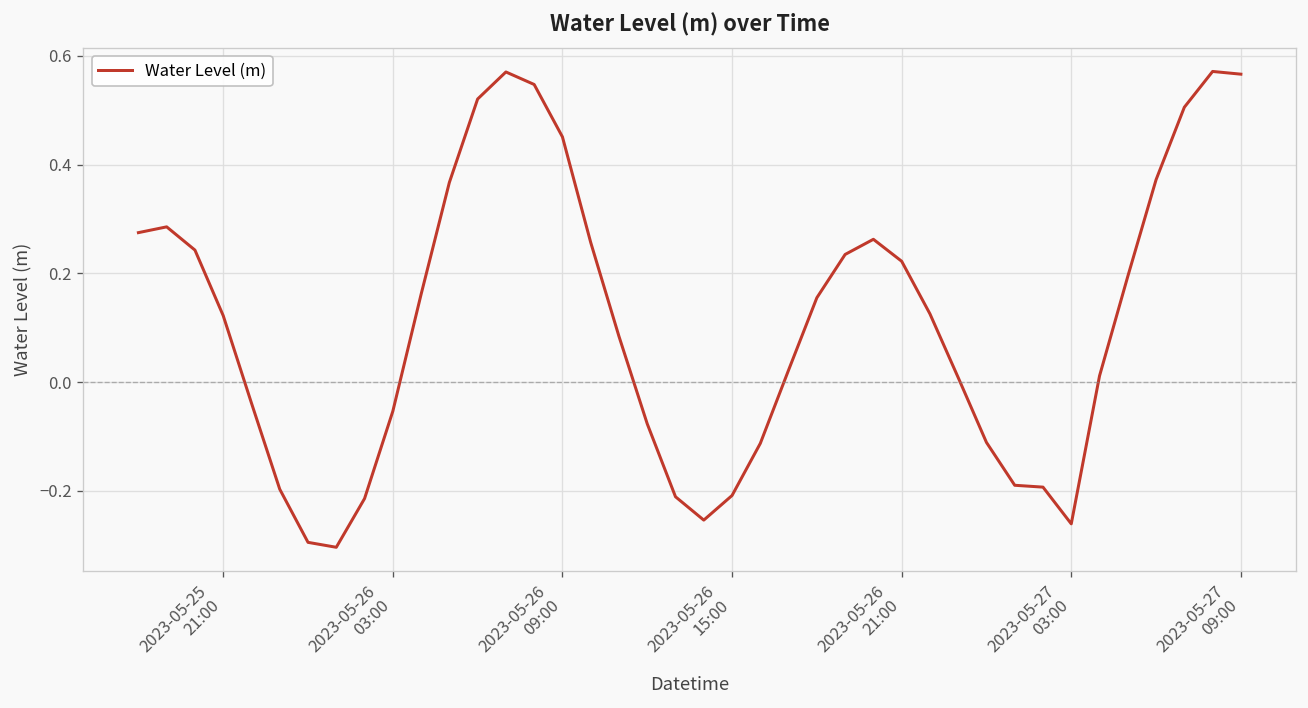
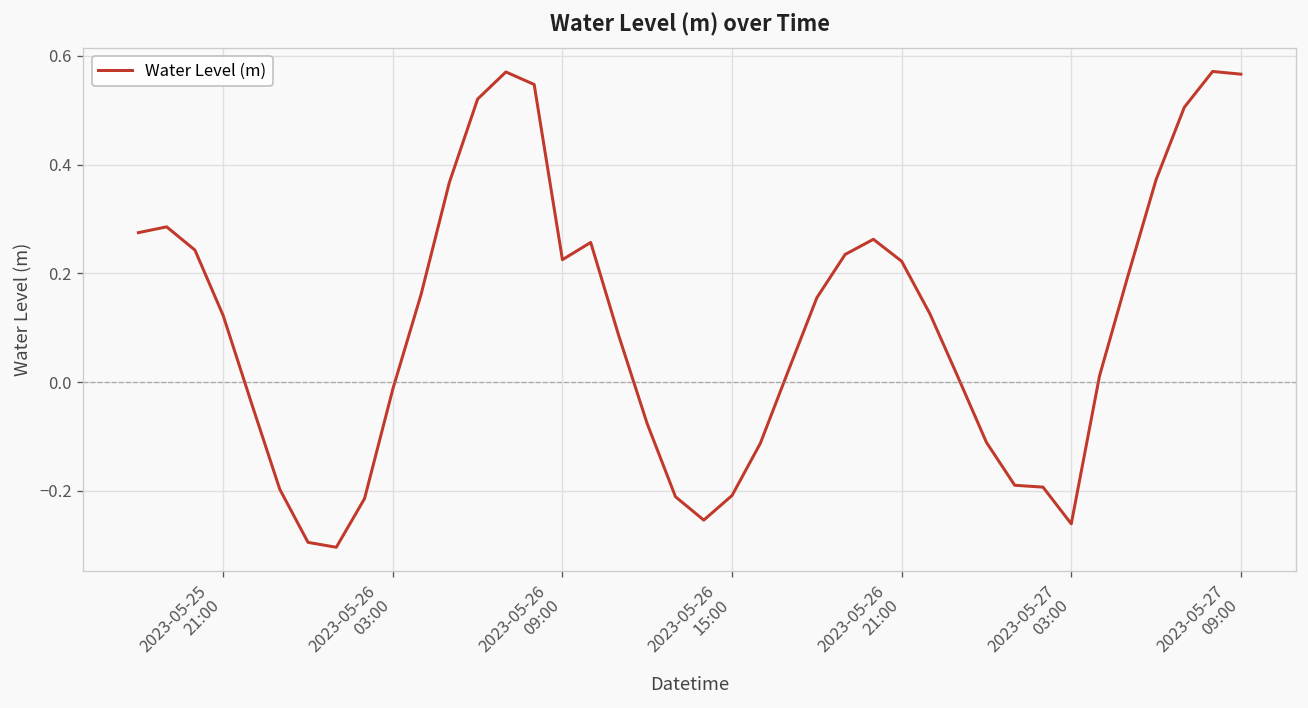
2023-05-26 03:00: -0.05 -> -0.01
2023-05-26 09:00: 0.45 -> 0.22
